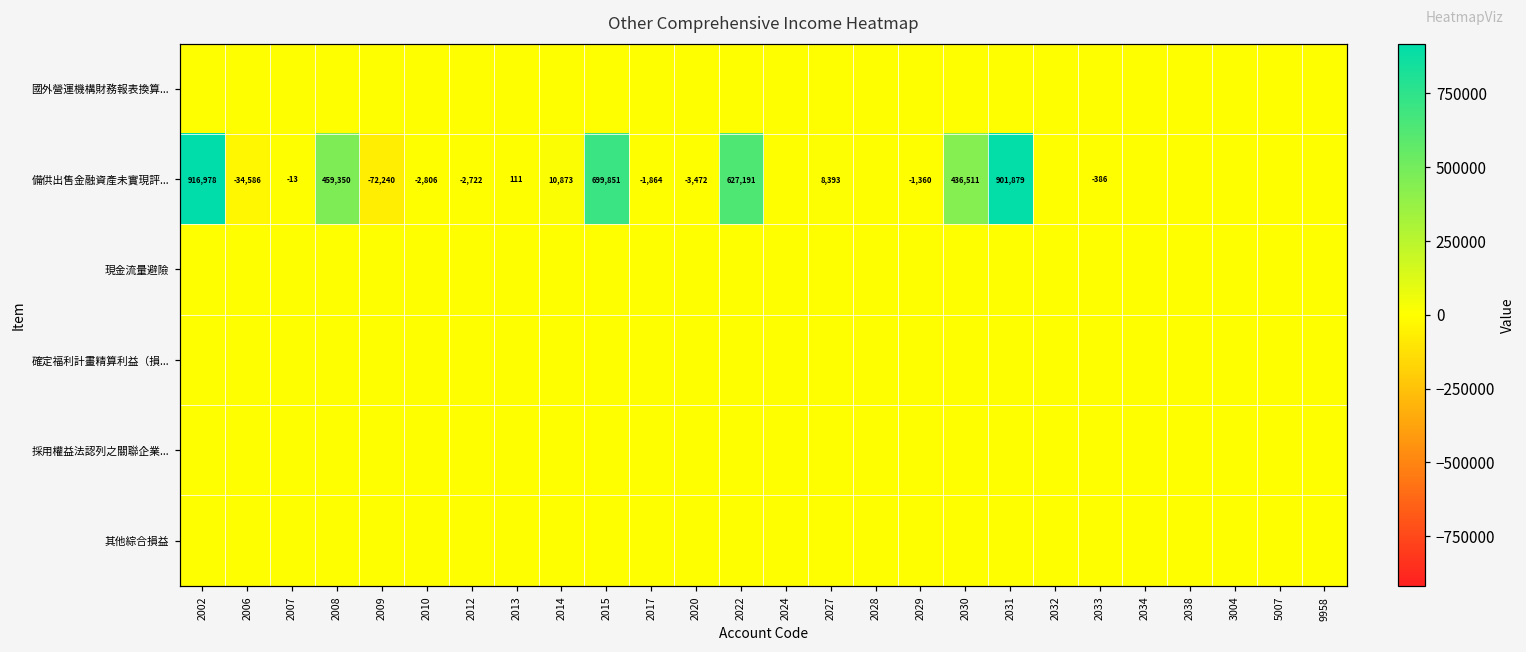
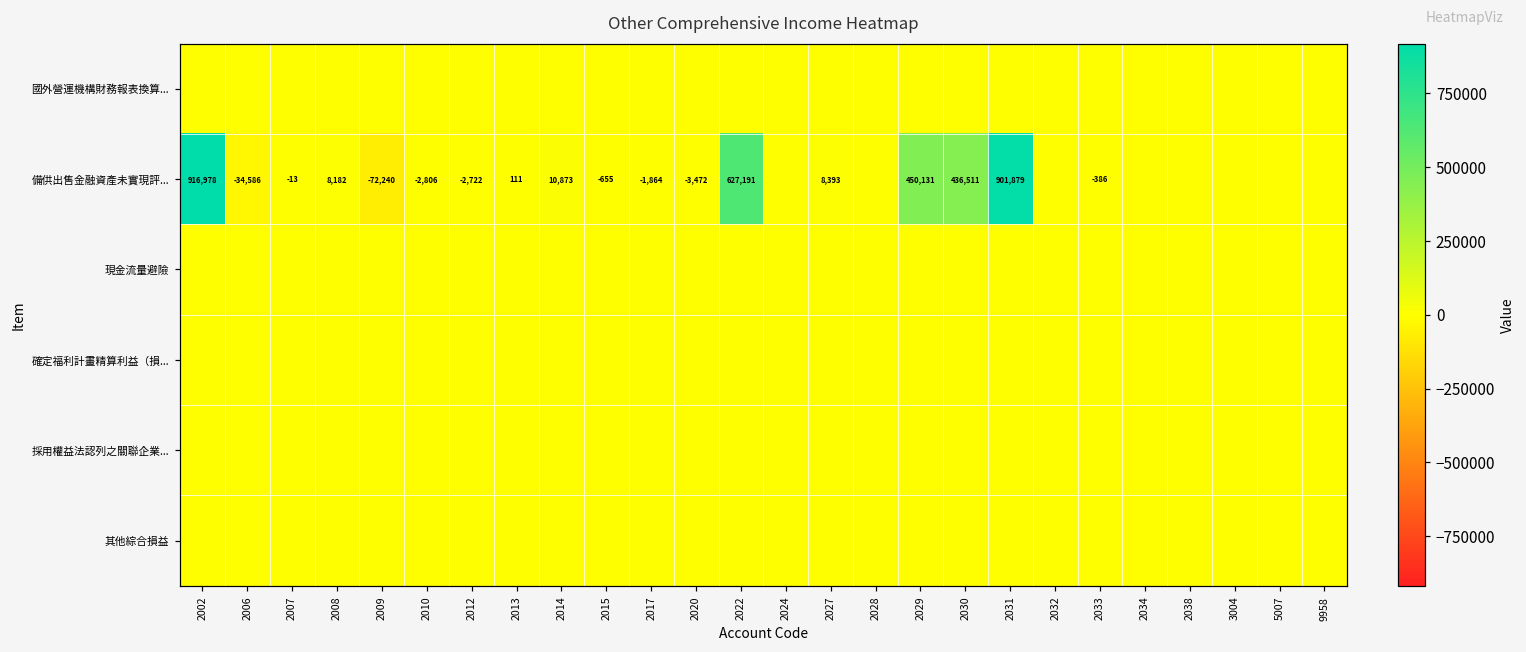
備供出售金融資產未實現評..., 2008: 459,350 -> 8,182
備供出售金融資產未實現評..., 2015: 699,851 -> -655
備供出售金融資產未實現評..., 2029: -1,360 -> 450,131
